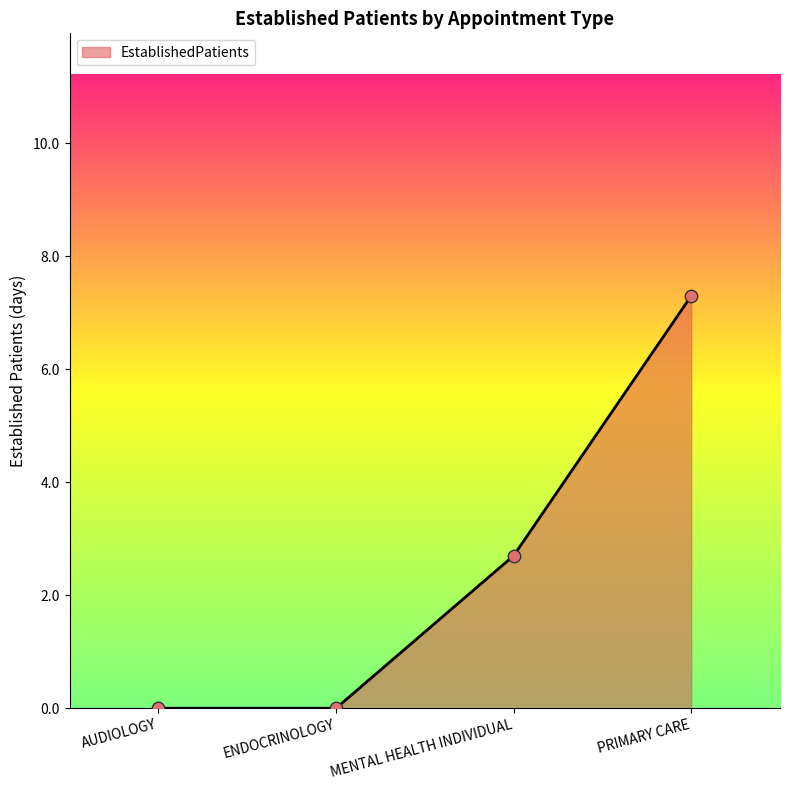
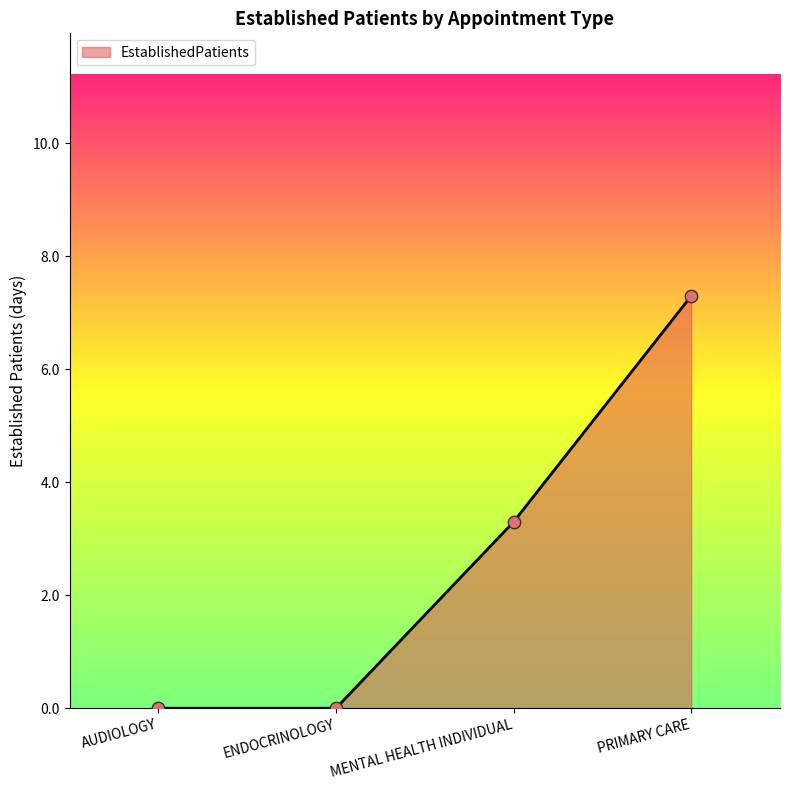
MENTAL HEALTH INDIVIDUAL: 2.7 -> 3.3
